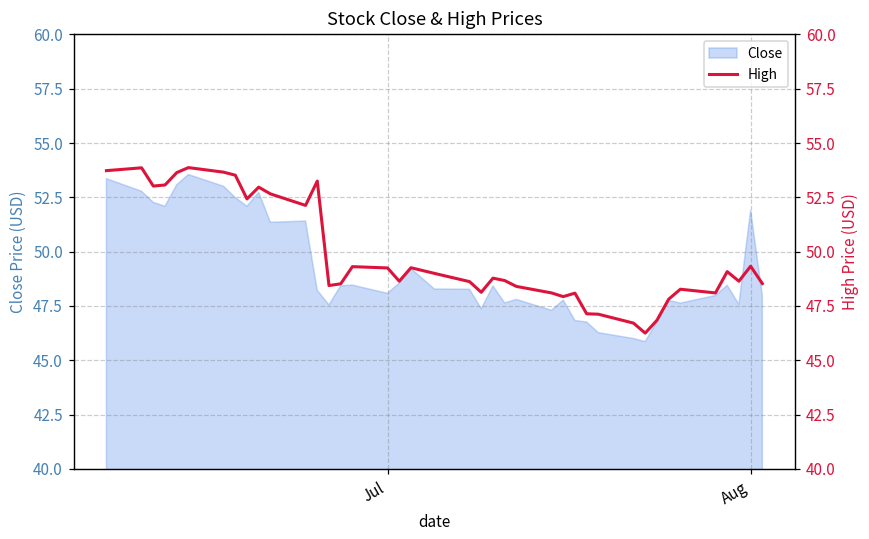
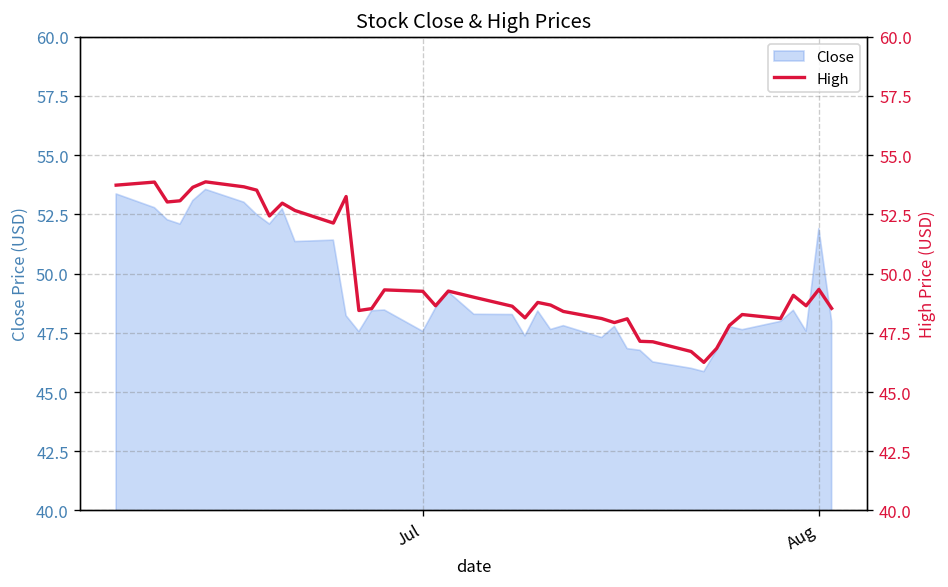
Close, Jul: 48.1 -> 47.6
